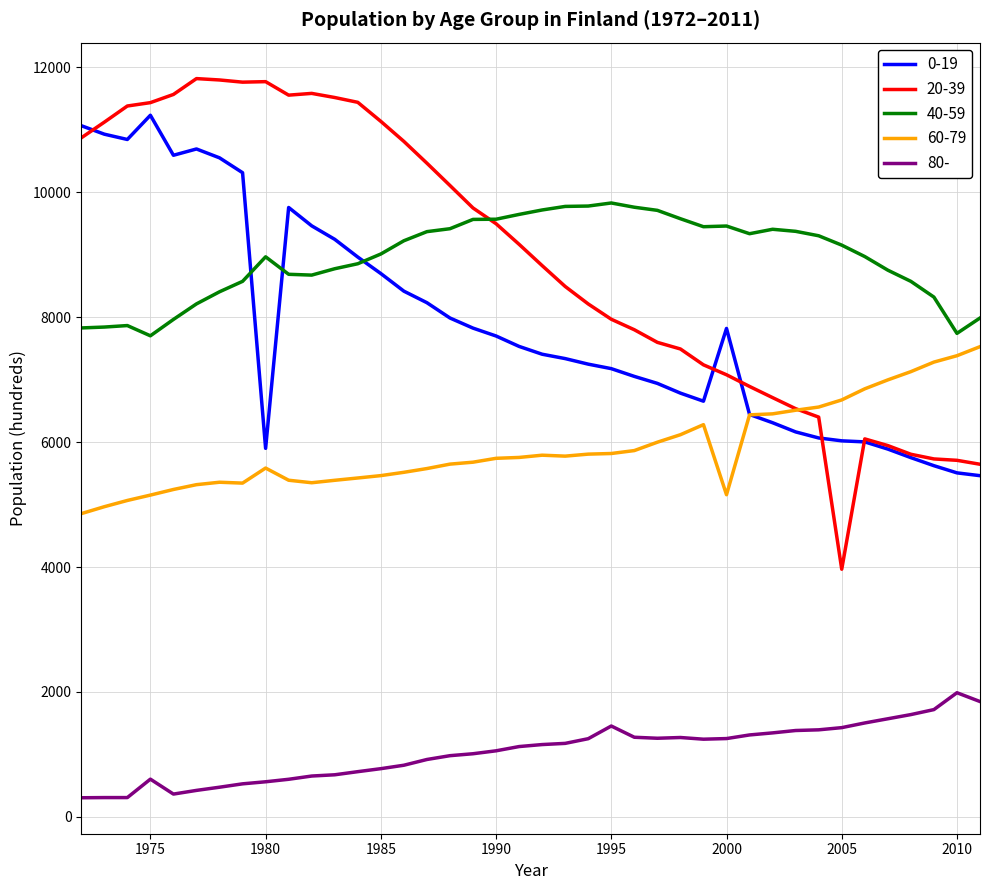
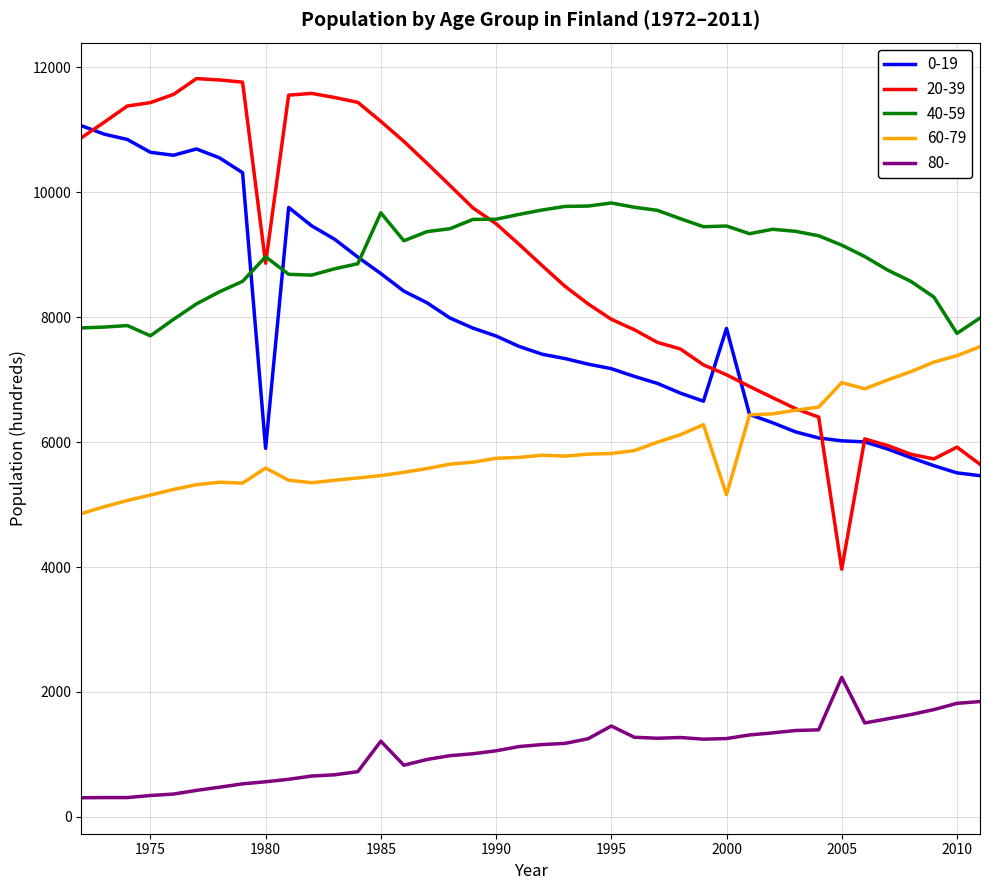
0-19, 1975: 11200 -> 10600
80-, 1975: 600 -> 300
20-39, 1980: 11800 -> 8900
40-59, 1985: 9000 -> 9700
80-, 1985: 800 -> 1200
60-79, 2005: 6700 -> 7000
80-, 2005: 1400 -> 2200
20-39, 2010: 5700 -> 5900
80-, 2010: 2000 -> 1800
